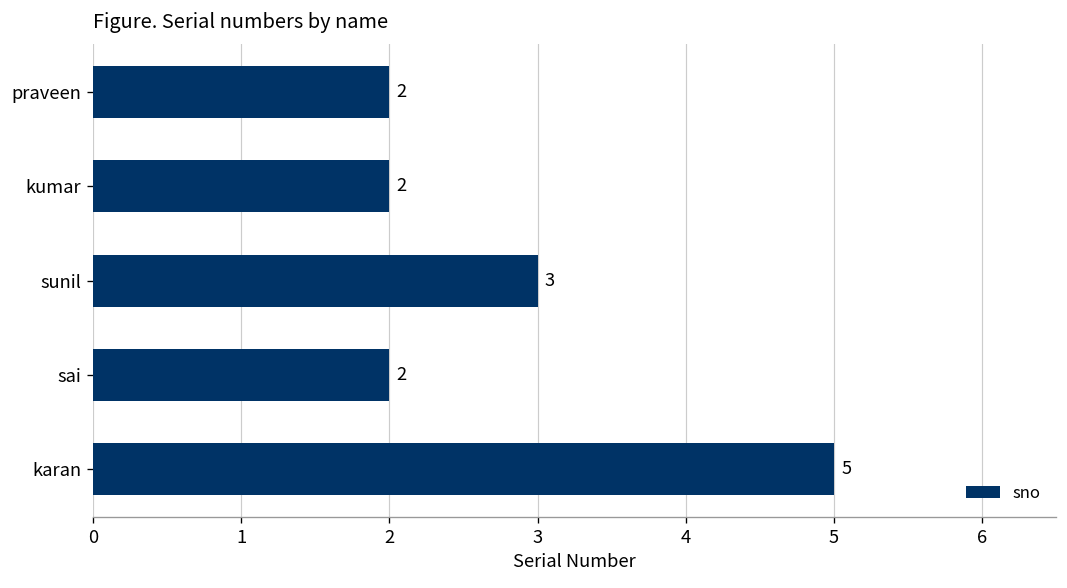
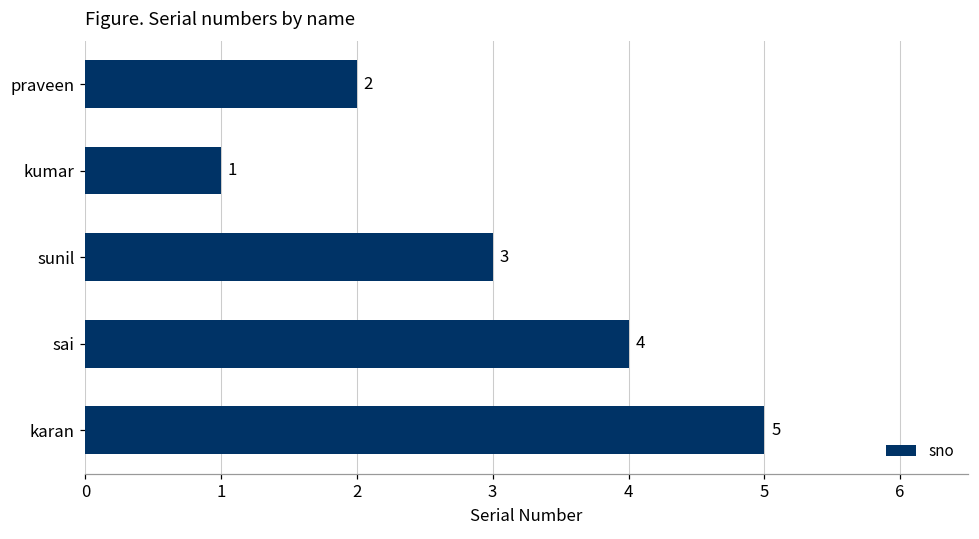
kumar: 2 -> 1
sai: 2 -> 4
